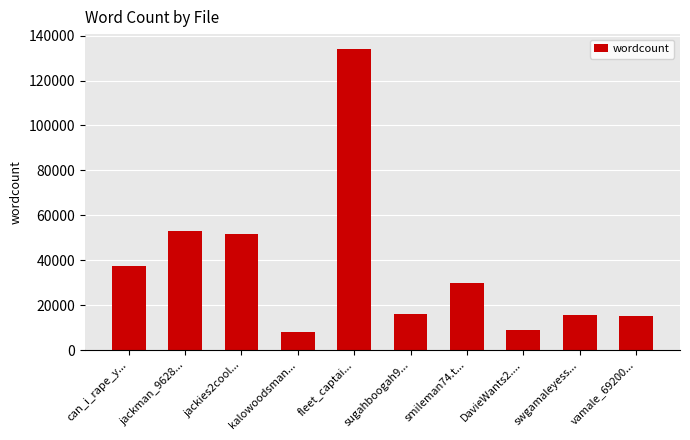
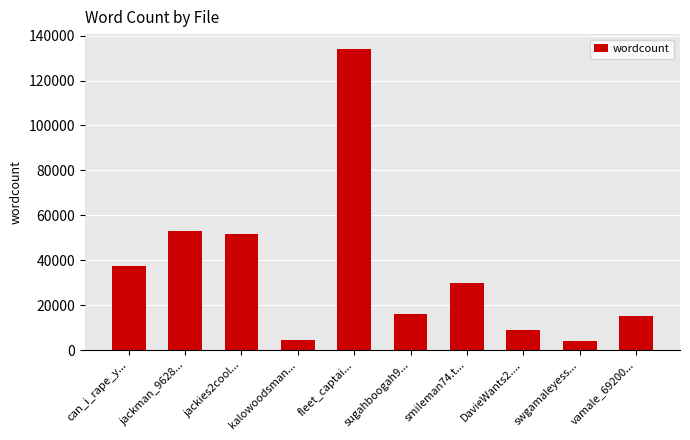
kalowoodsman...: 8000 -> 4000
swgamaleyess...: 16000 -> 4000
